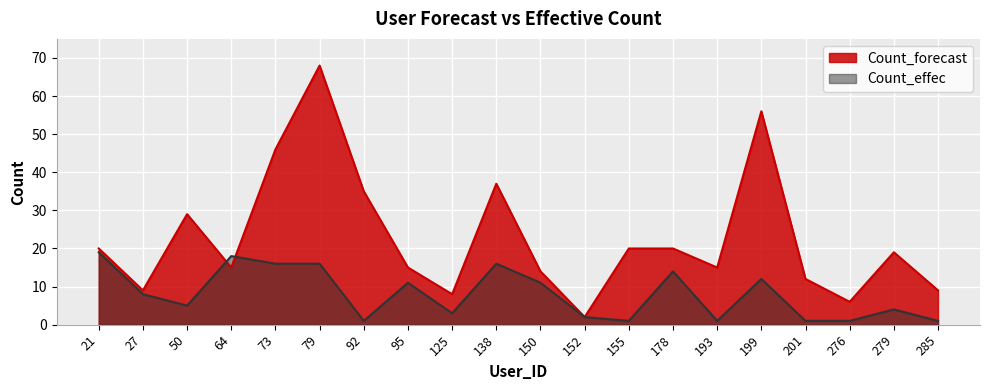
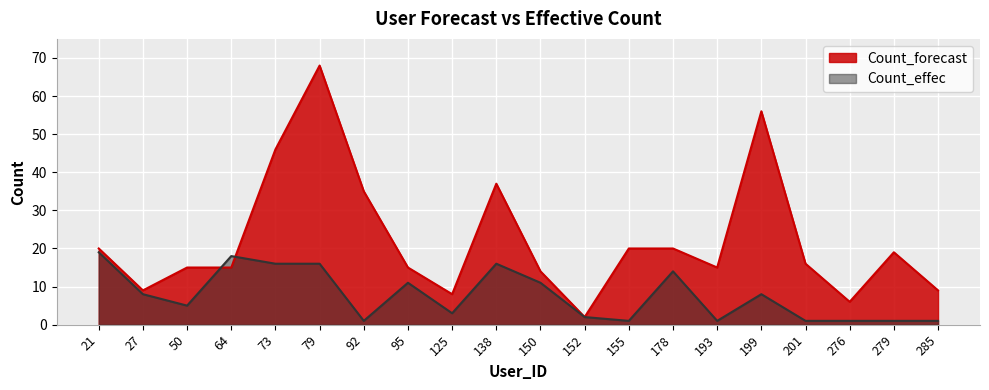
Count_forecast, 50: 29 -> 15
Count_effec, 199: 12 -> 8
Count_forecast, 201: 12 -> 16
Count_effec, 279: 4 -> 1
